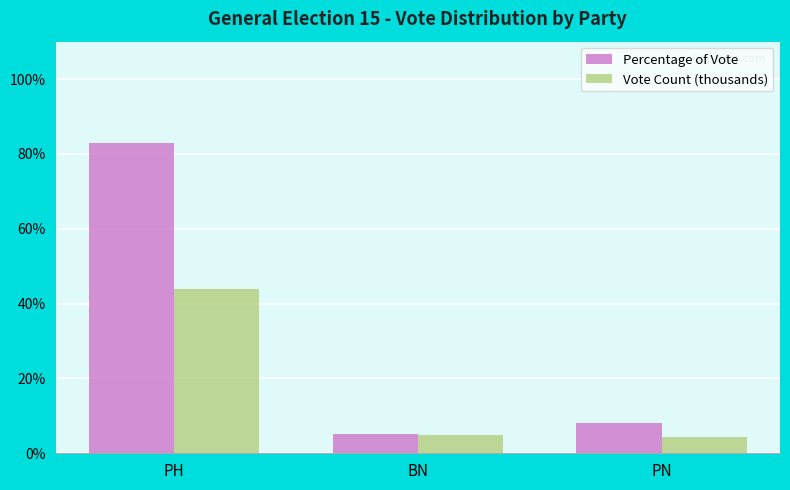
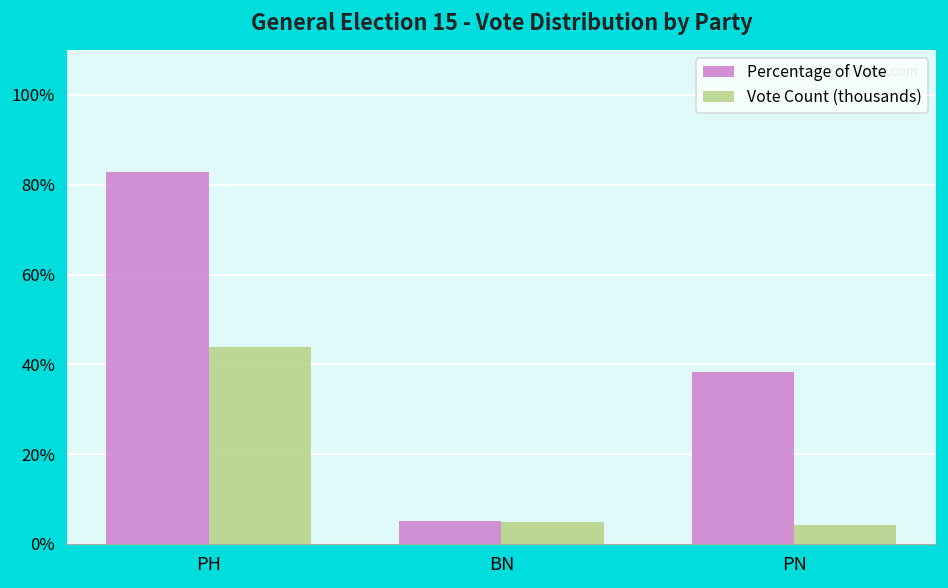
Percentage of Vote, PN: 8% -> 38%
